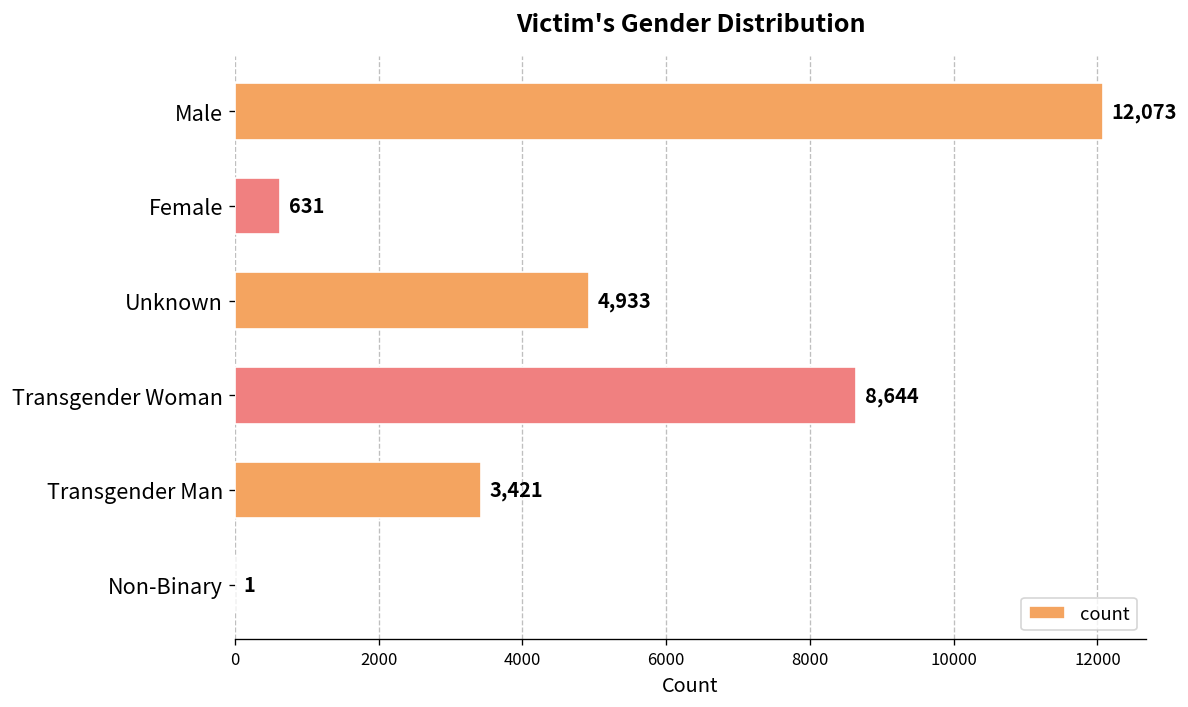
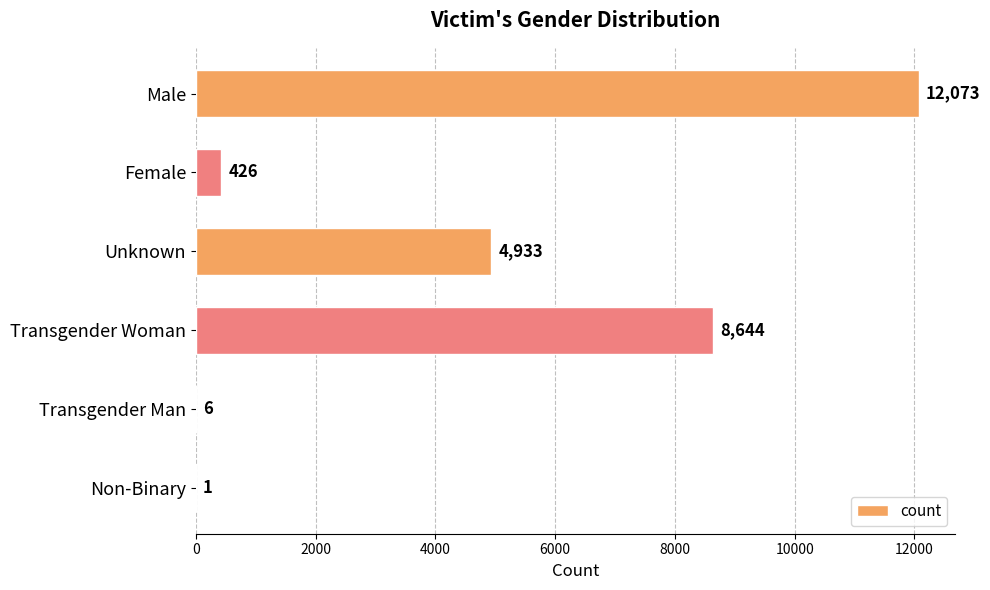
Female: 631 -> 426
Transgender Man: 3,421 -> 6
